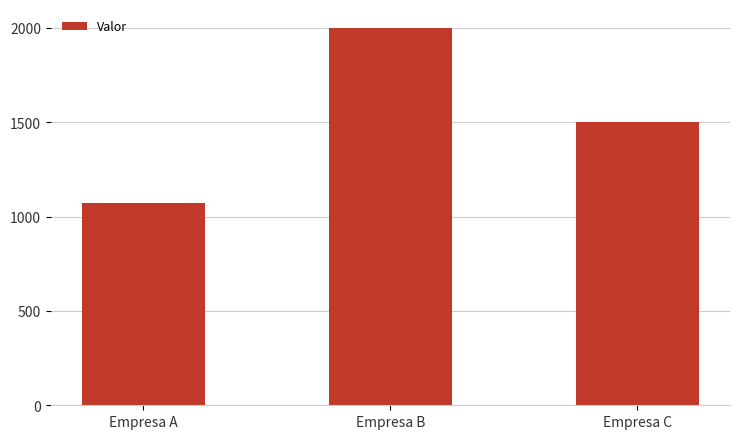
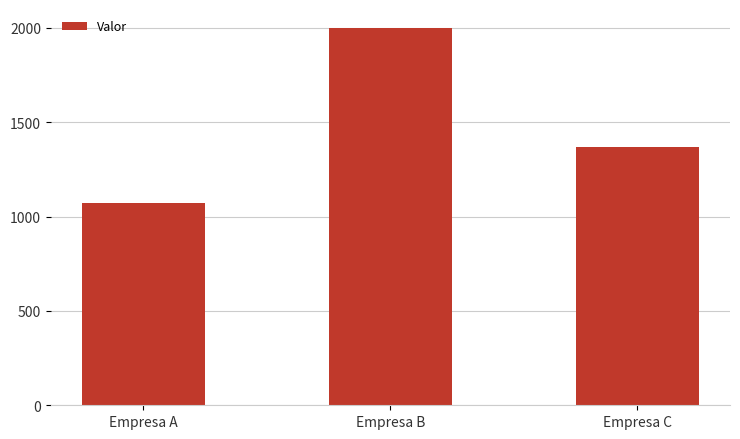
Empresa C: 1500 -> 1370
